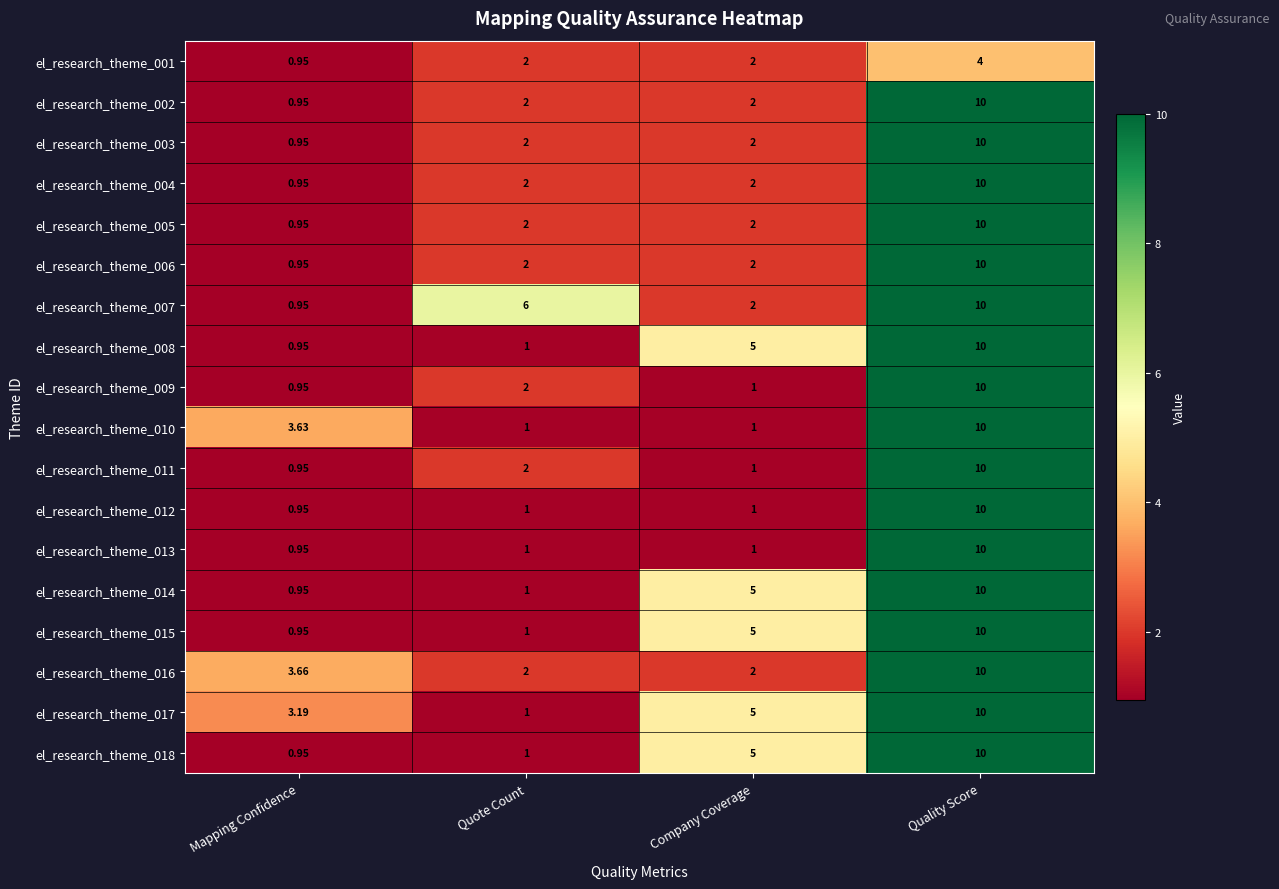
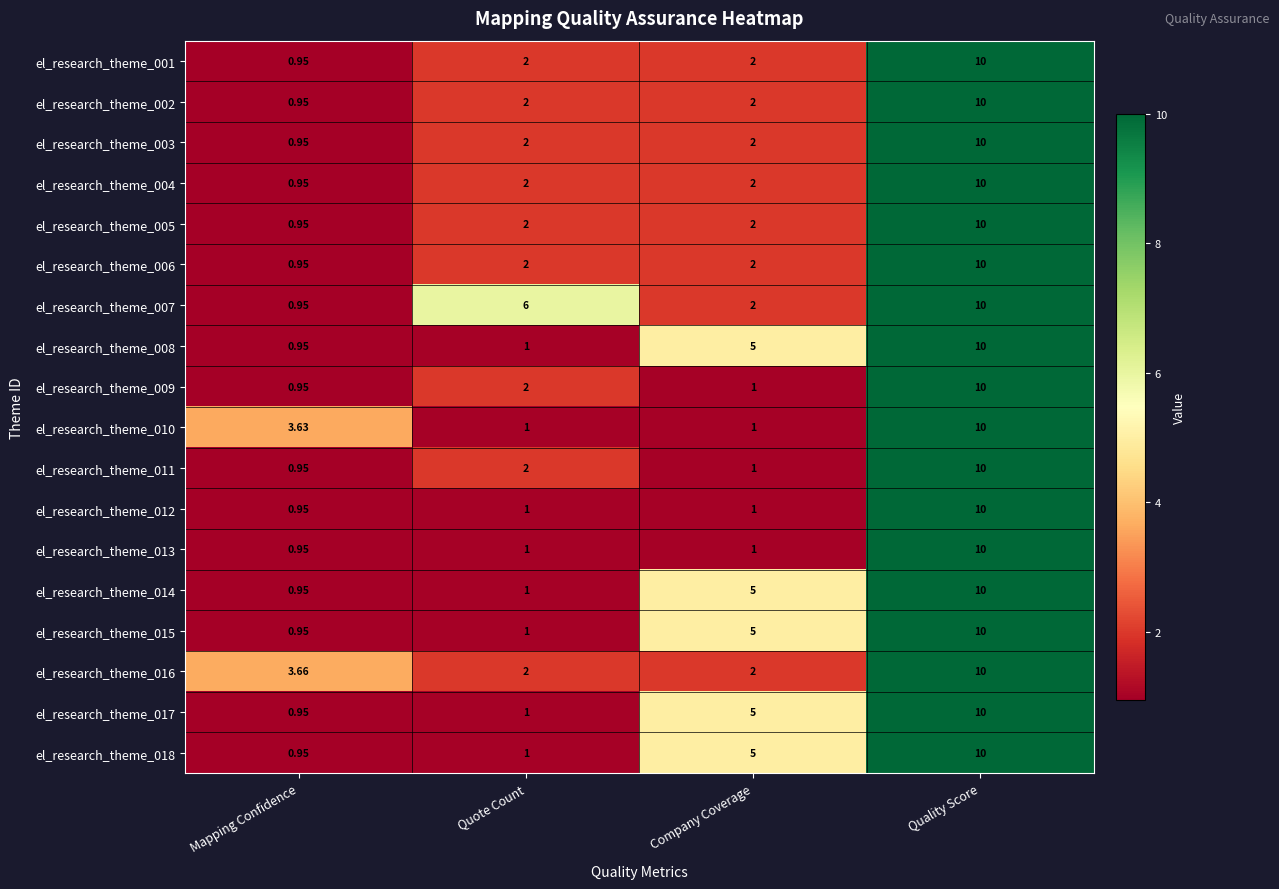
el_research_theme_001, Quality Score: 4 -> 10
el_research_theme_017, Mapping Confidence: 3.19 -> 0.95
